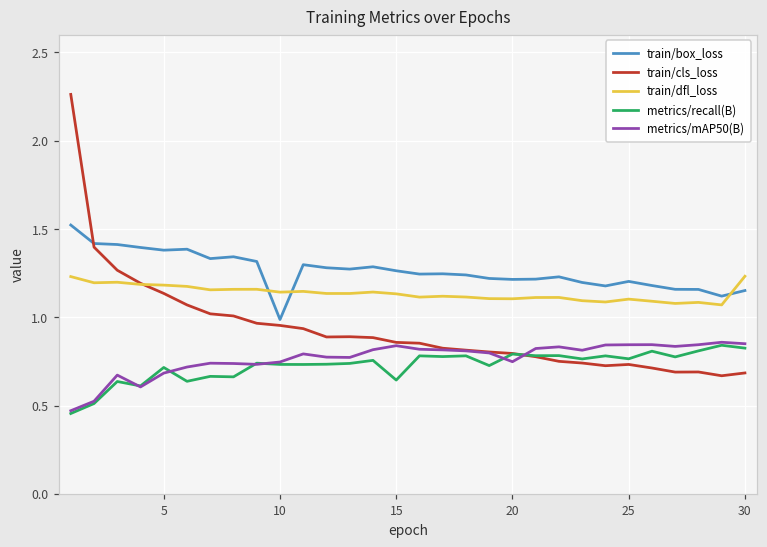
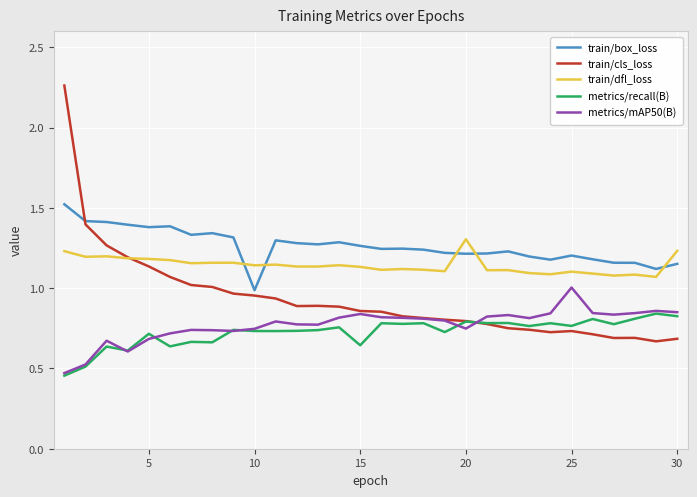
train/dfl_loss, 20: 1.10 -> 1.30
metrics/mAP50(B), 25: 0.84 -> 1.00
